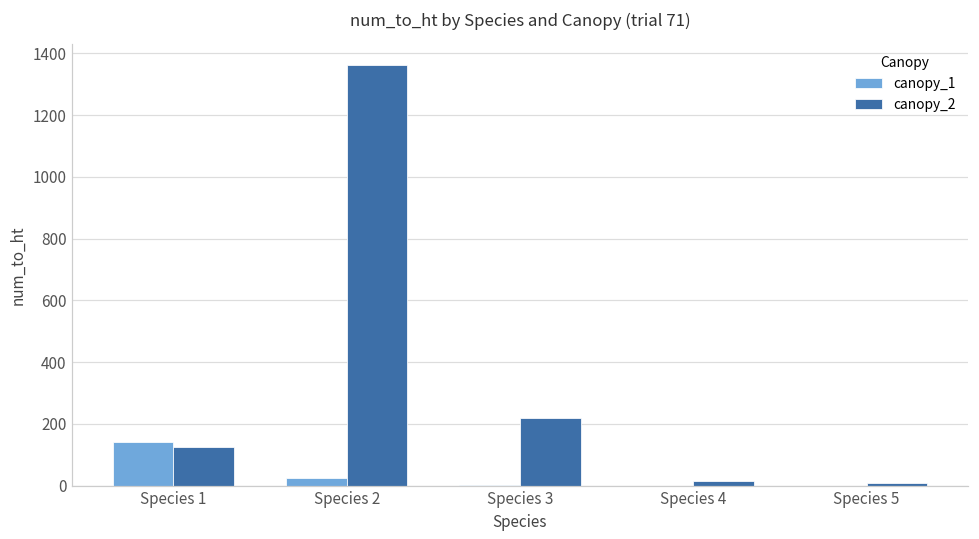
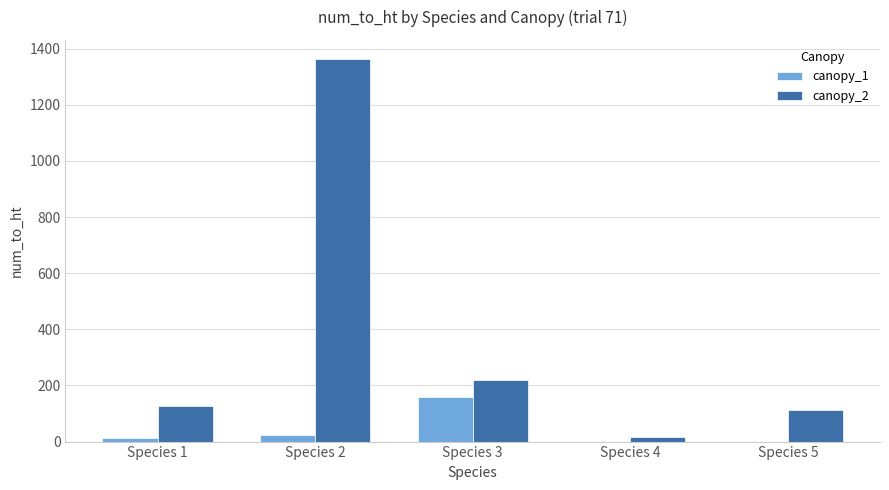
canopy_1, Species 1: 140 -> 10
canopy_1, Species 3: 0 -> 160
canopy_2, Species 5: 10 -> 110
